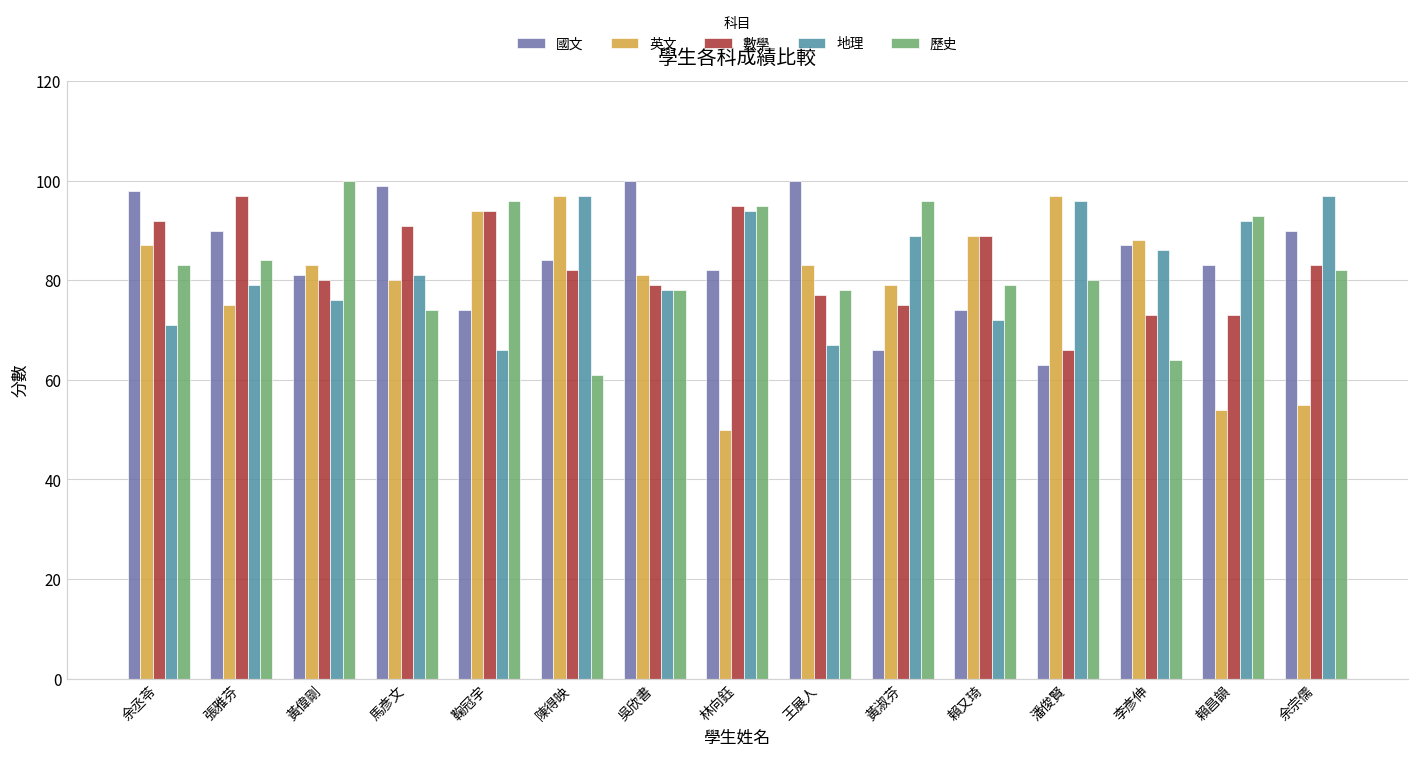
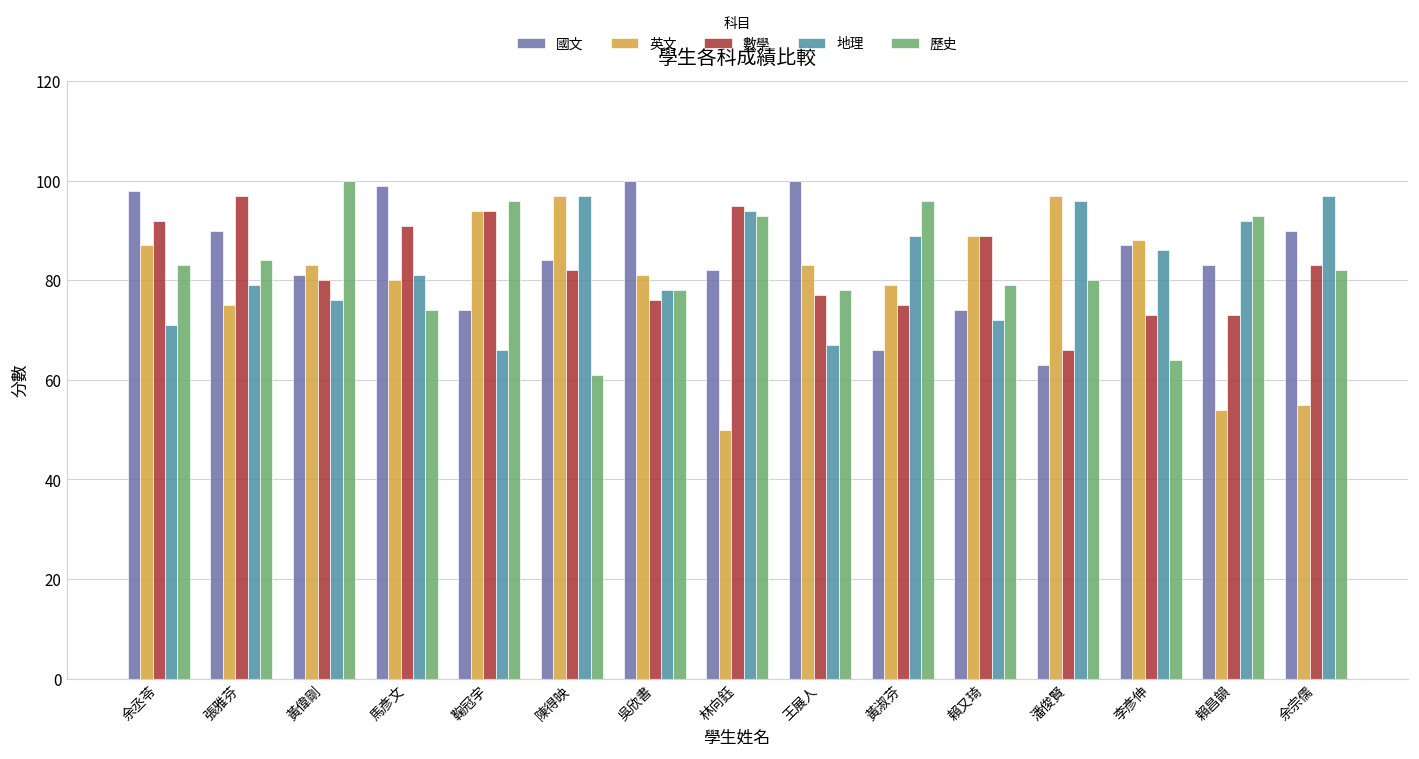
數學, 吳欣書: 79 -> 76
歷史, 林向鈺: 95 -> 93
